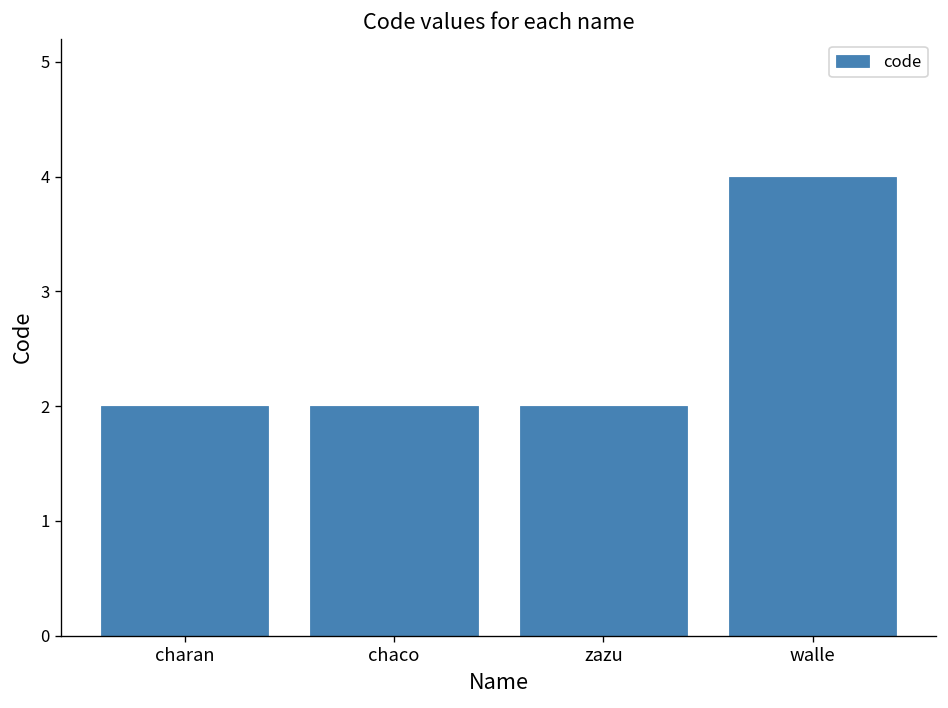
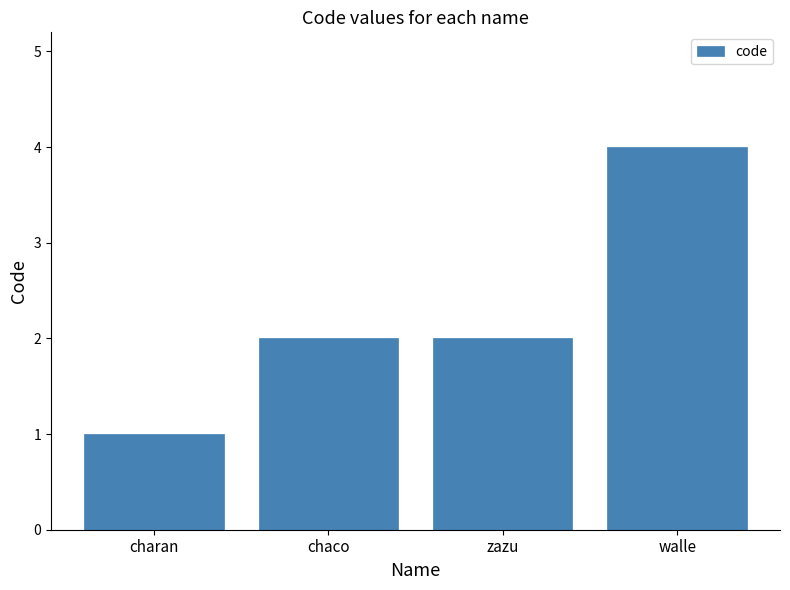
charan: 2 -> 1
